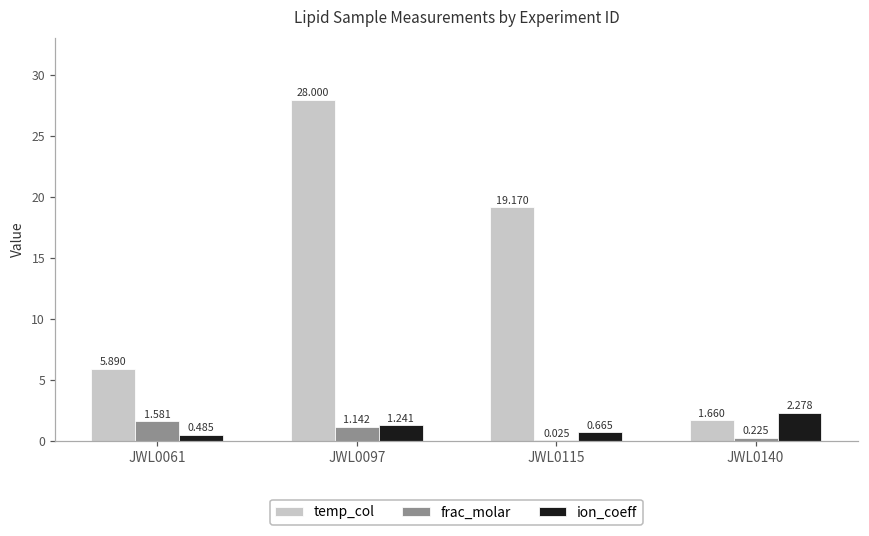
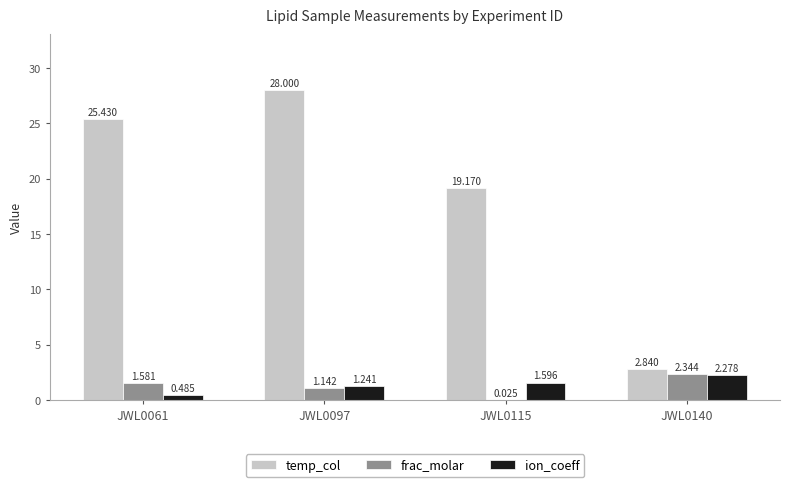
temp_col, JWL0061: 5.890 -> 25.430
ion_coeff, JWL0115: 0.665 -> 1.596
temp_col, JWL0140: 1.660 -> 2.840
frac_molar, JWL0140: 0.225 -> 2.344
